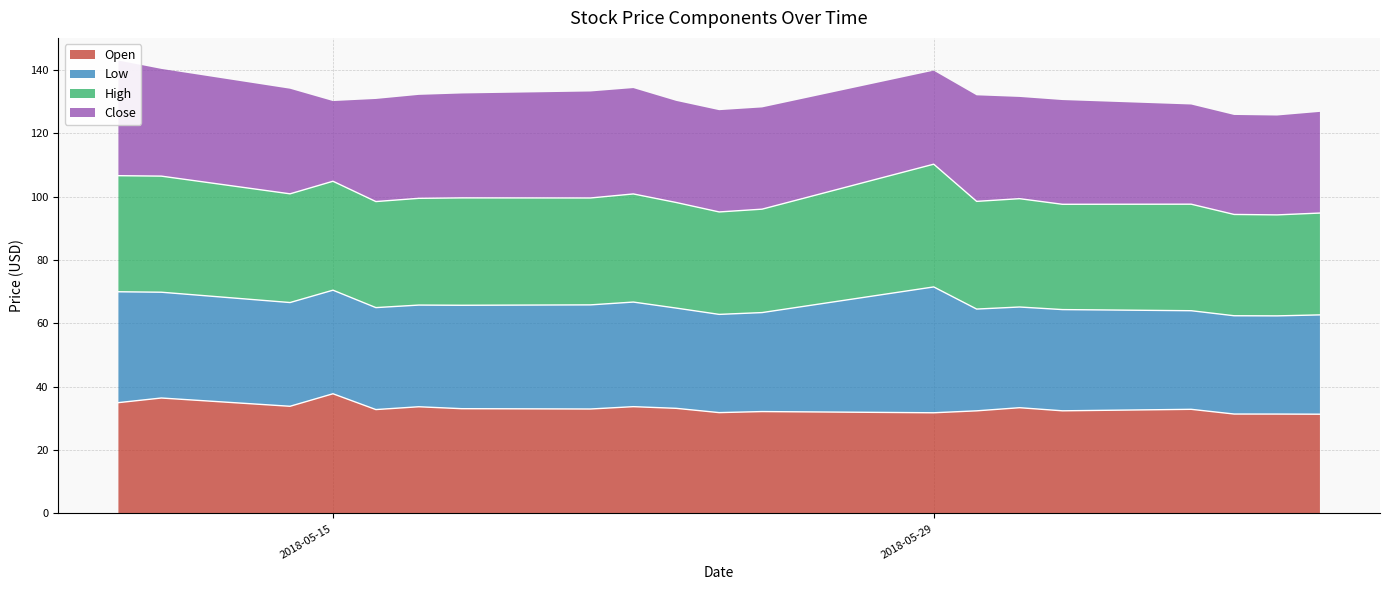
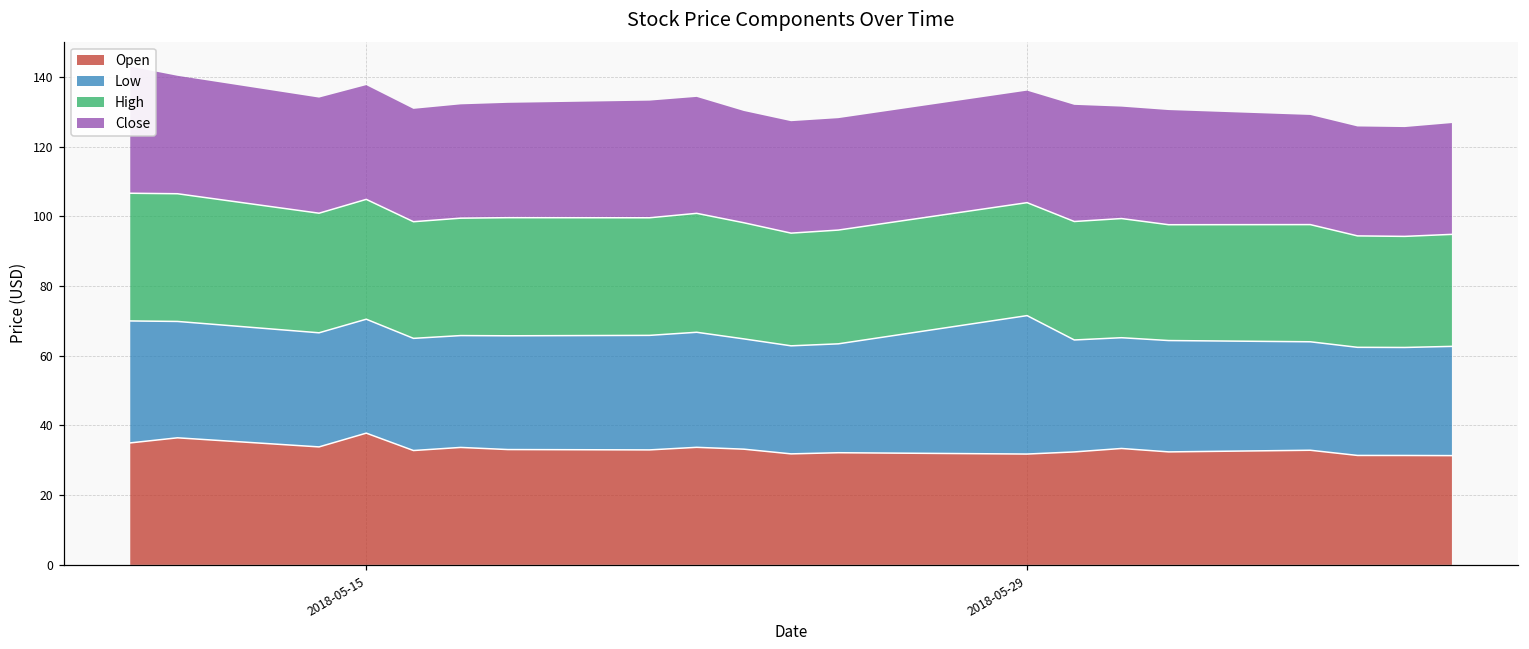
Close, 2018-05-15: 25 -> 33
High, 2018-05-29: 39 -> 32
Close, 2018-05-29: 30 -> 32
